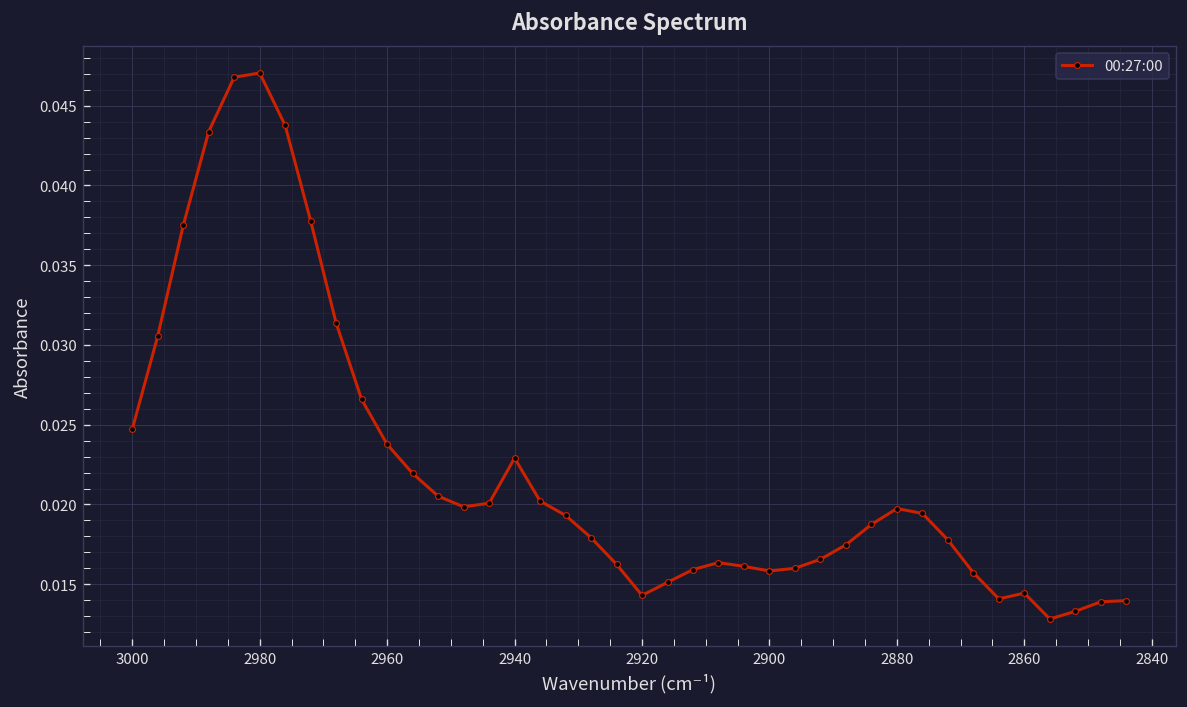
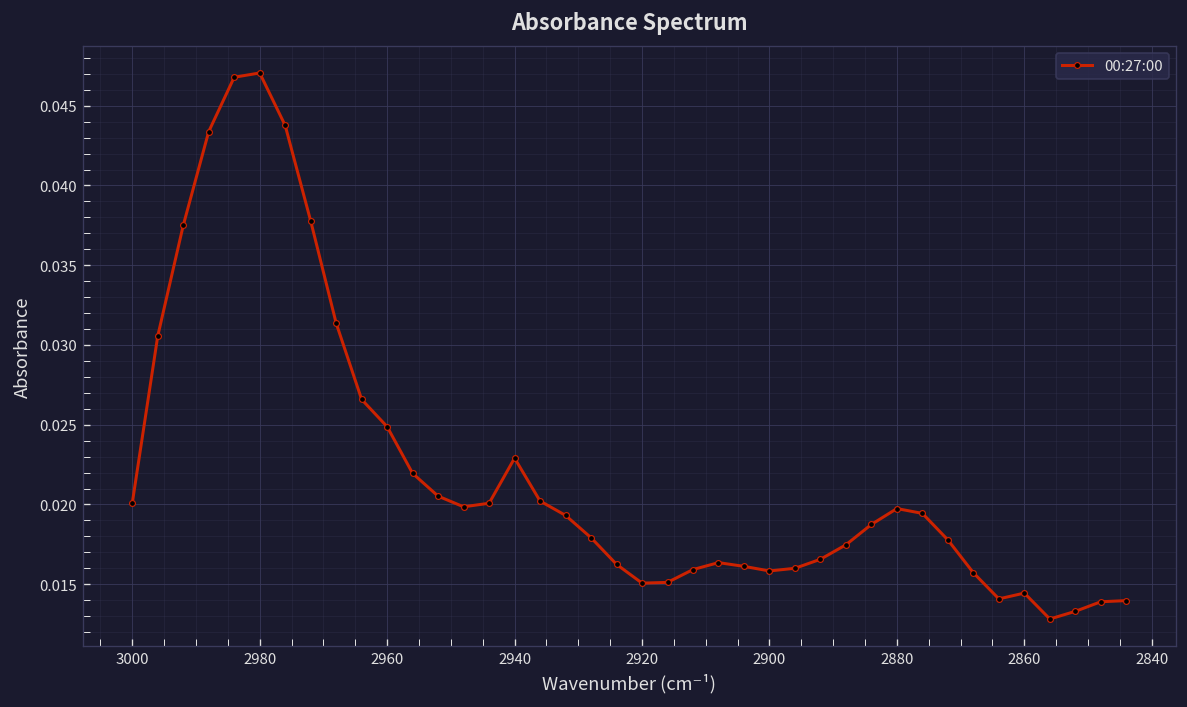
3000: 0.0247 -> 0.0201
2960: 0.0238 -> 0.0249
2920: 0.0143 -> 0.0151
